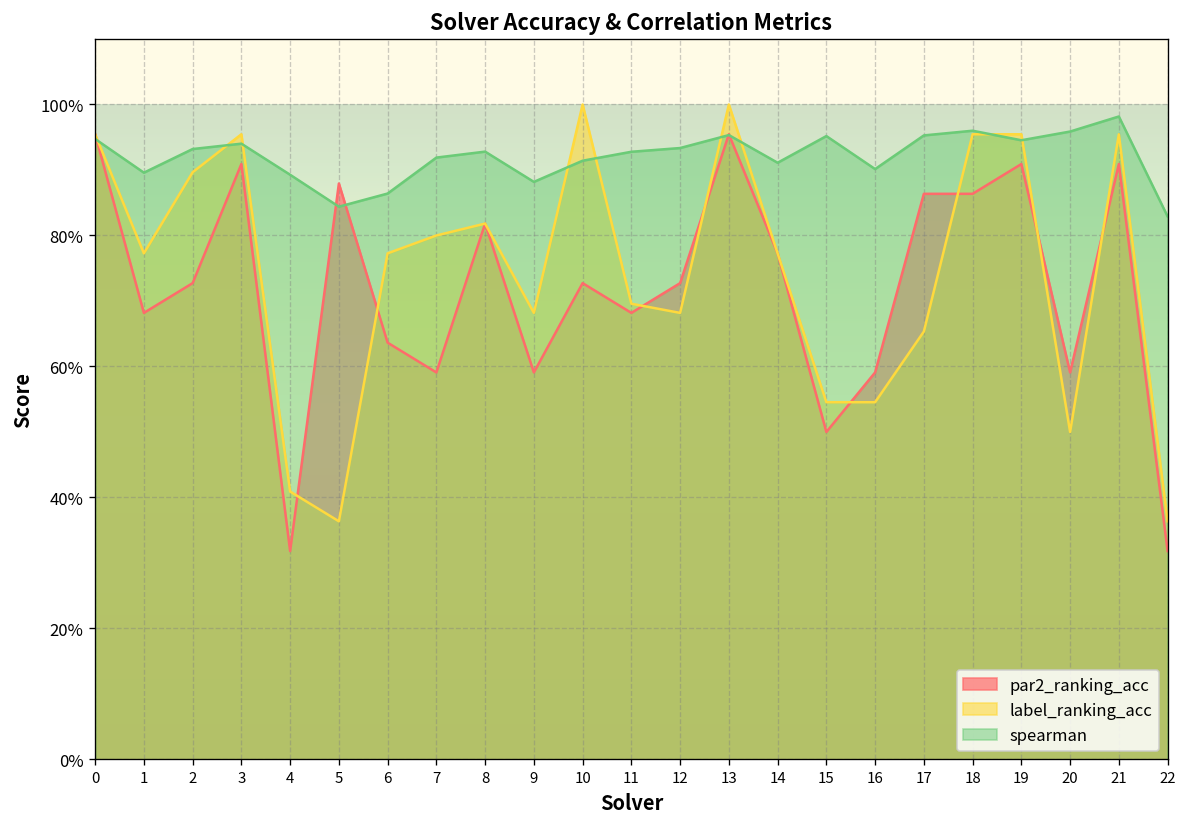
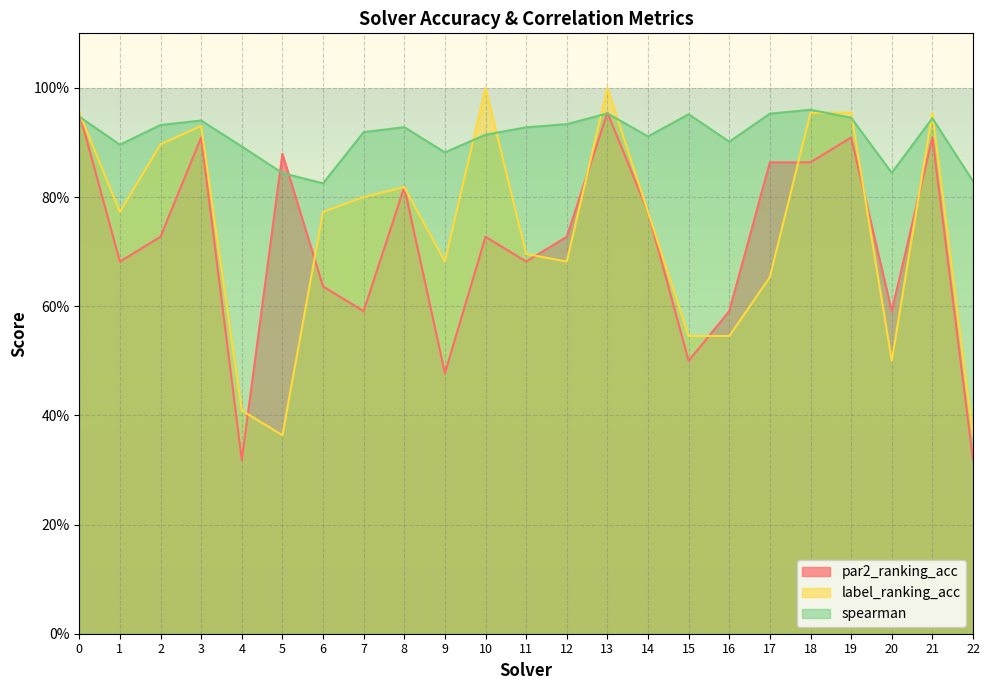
label_ranking_acc, 3: 95% -> 93%
spearman, 6: 86% -> 83%
par2_ranking_acc, 9: 59% -> 48%
spearman, 20: 96% -> 84%
spearman, 21: 98% -> 94%
